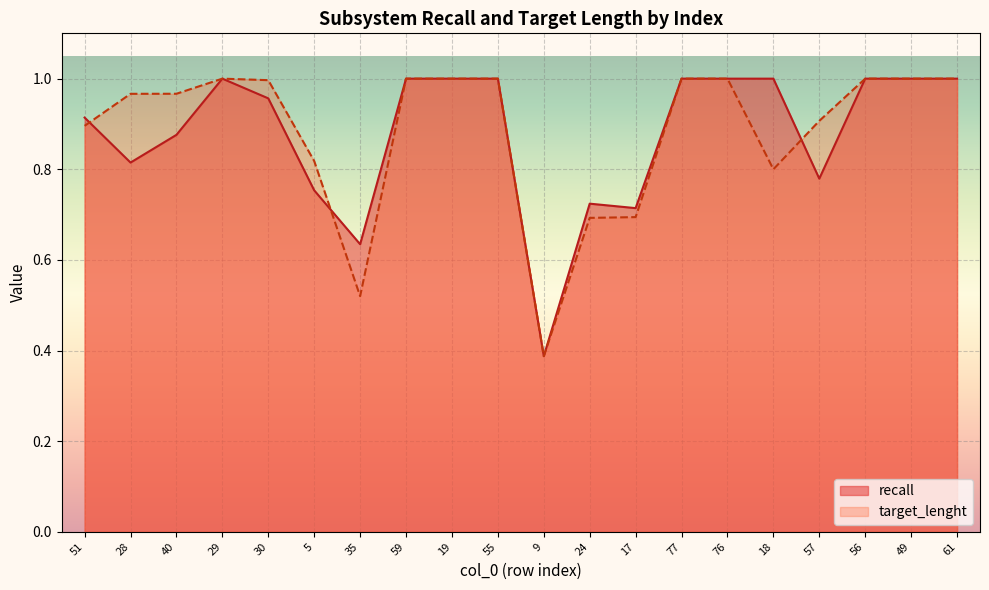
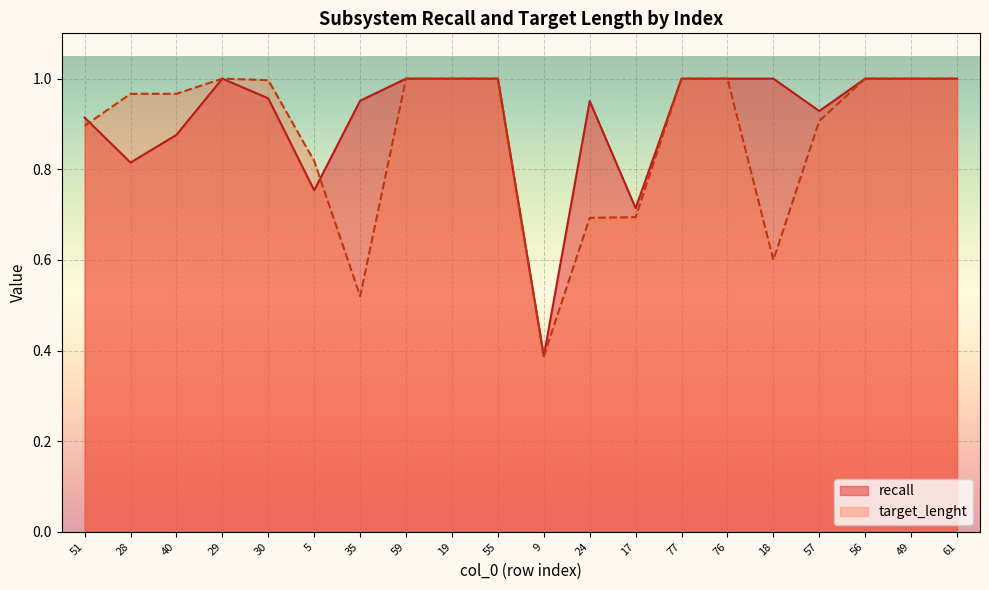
recall, 35: 0.63 -> 0.95
recall, 24: 0.72 -> 0.95
target_lenght, 18: 0.8 -> 0.6
recall, 57: 0.78 -> 0.93
